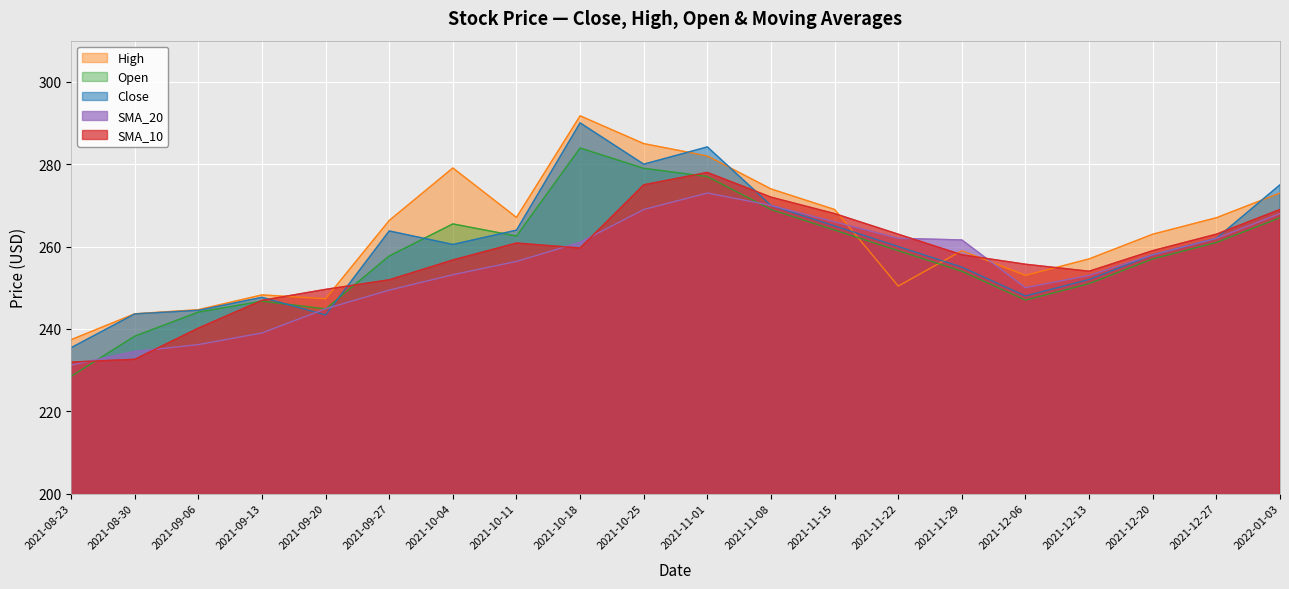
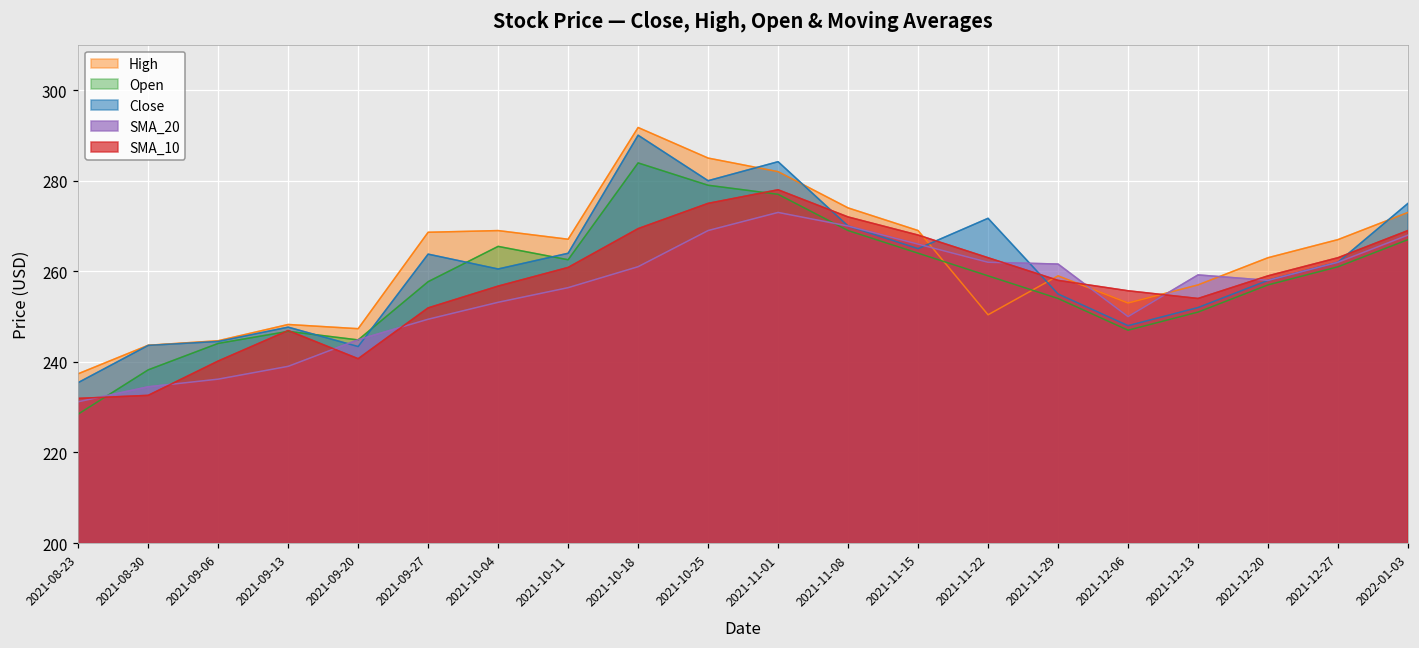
SMA_10, 2021-09-20: 250 -> 241
High, 2021-09-27: 266 -> 269
High, 2021-10-04: 279 -> 269
SMA_10, 2021-10-18: 260 -> 269
Close, 2021-11-22: 260 -> 272
SMA_20, 2021-12-13: 253 -> 259
